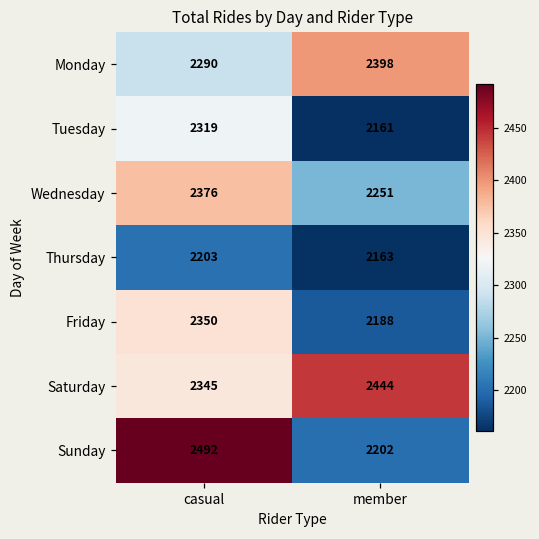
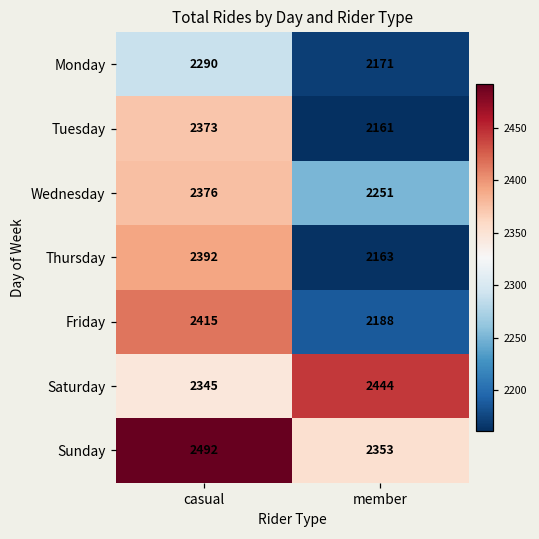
Monday, member: 2398 -> 2171
Tuesday, casual: 2319 -> 2373
Thursday, casual: 2203 -> 2392
Friday, casual: 2350 -> 2415
Sunday, member: 2202 -> 2353
